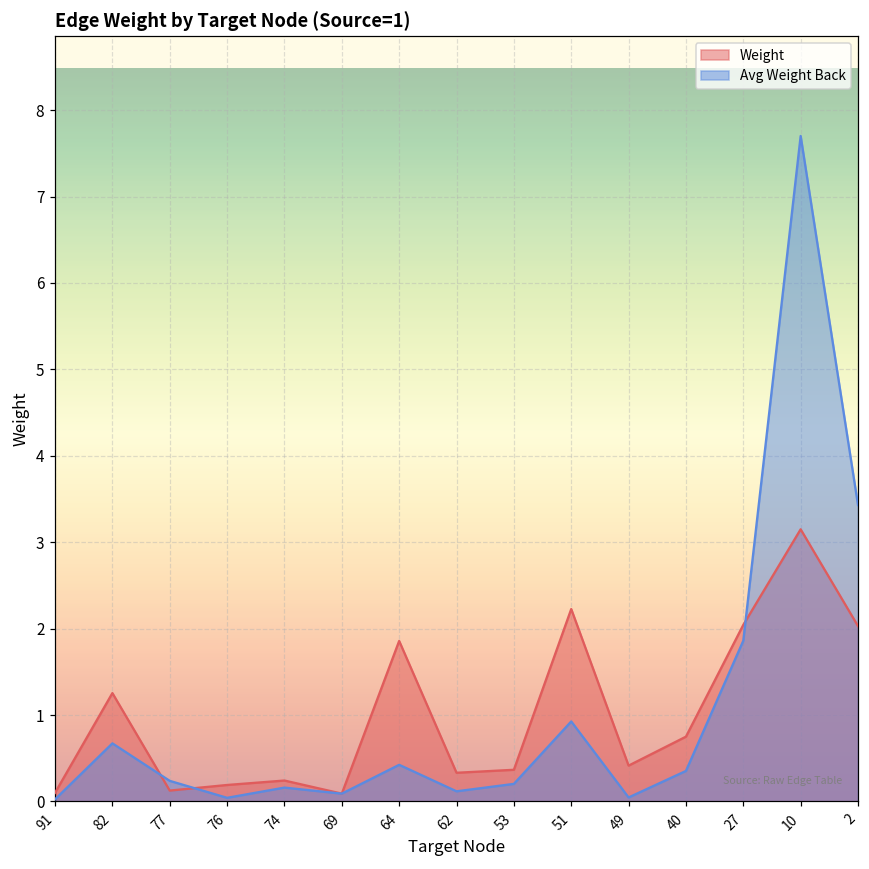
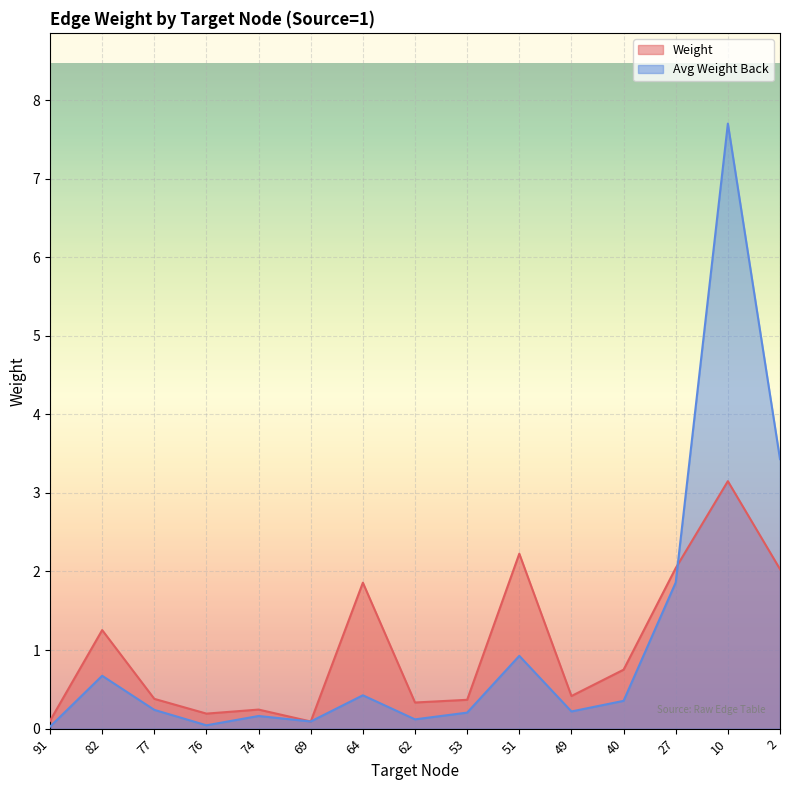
Weight, 77: 0.1 -> 0.4
Avg Weight Back, 49: 0.0 -> 0.2
